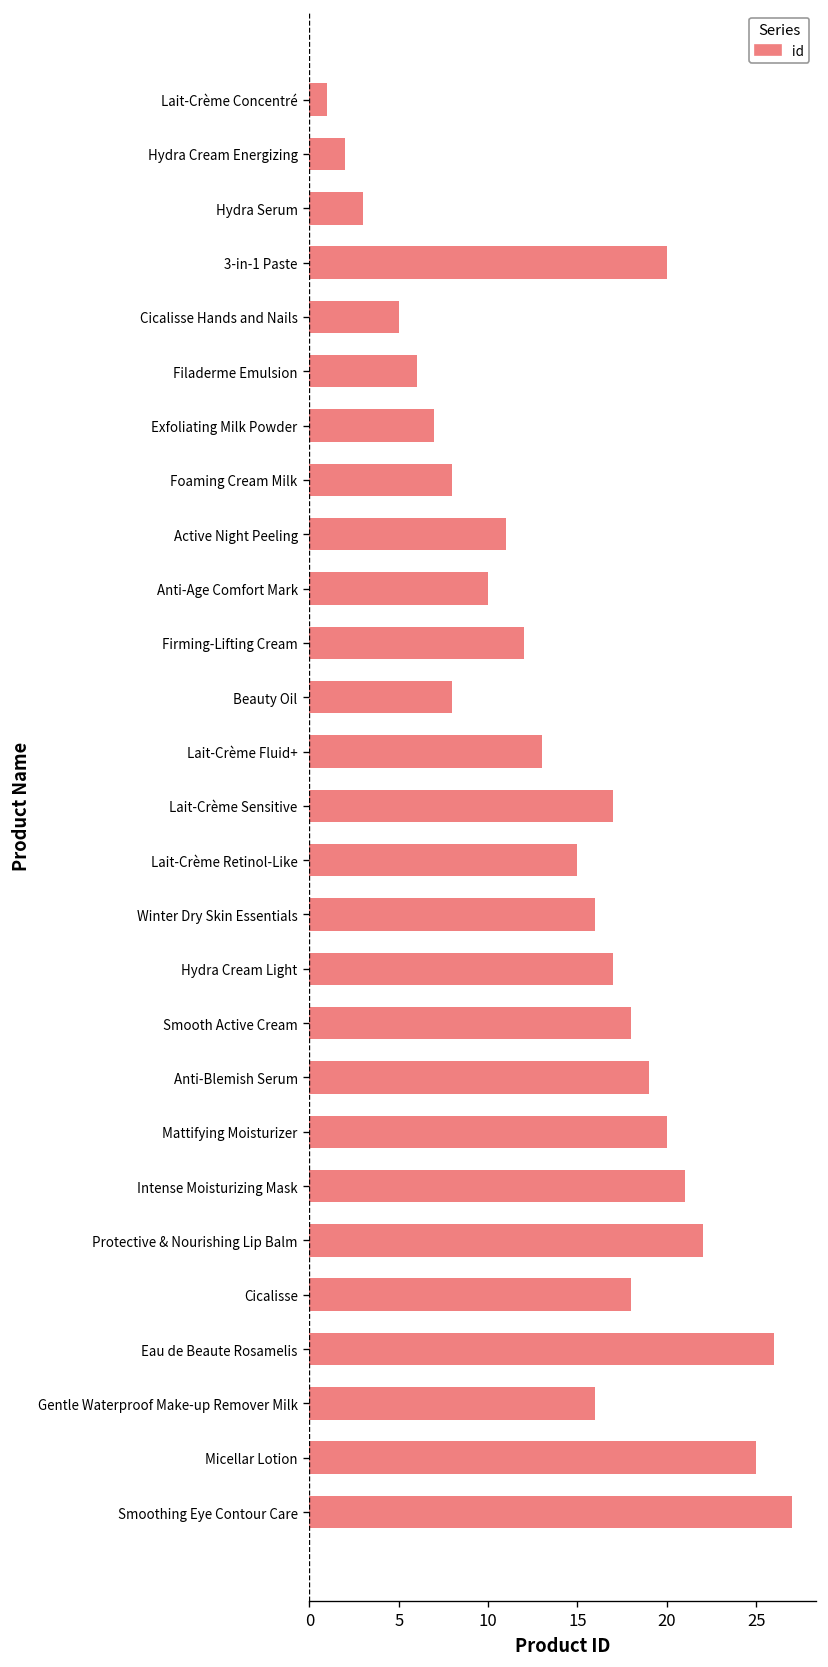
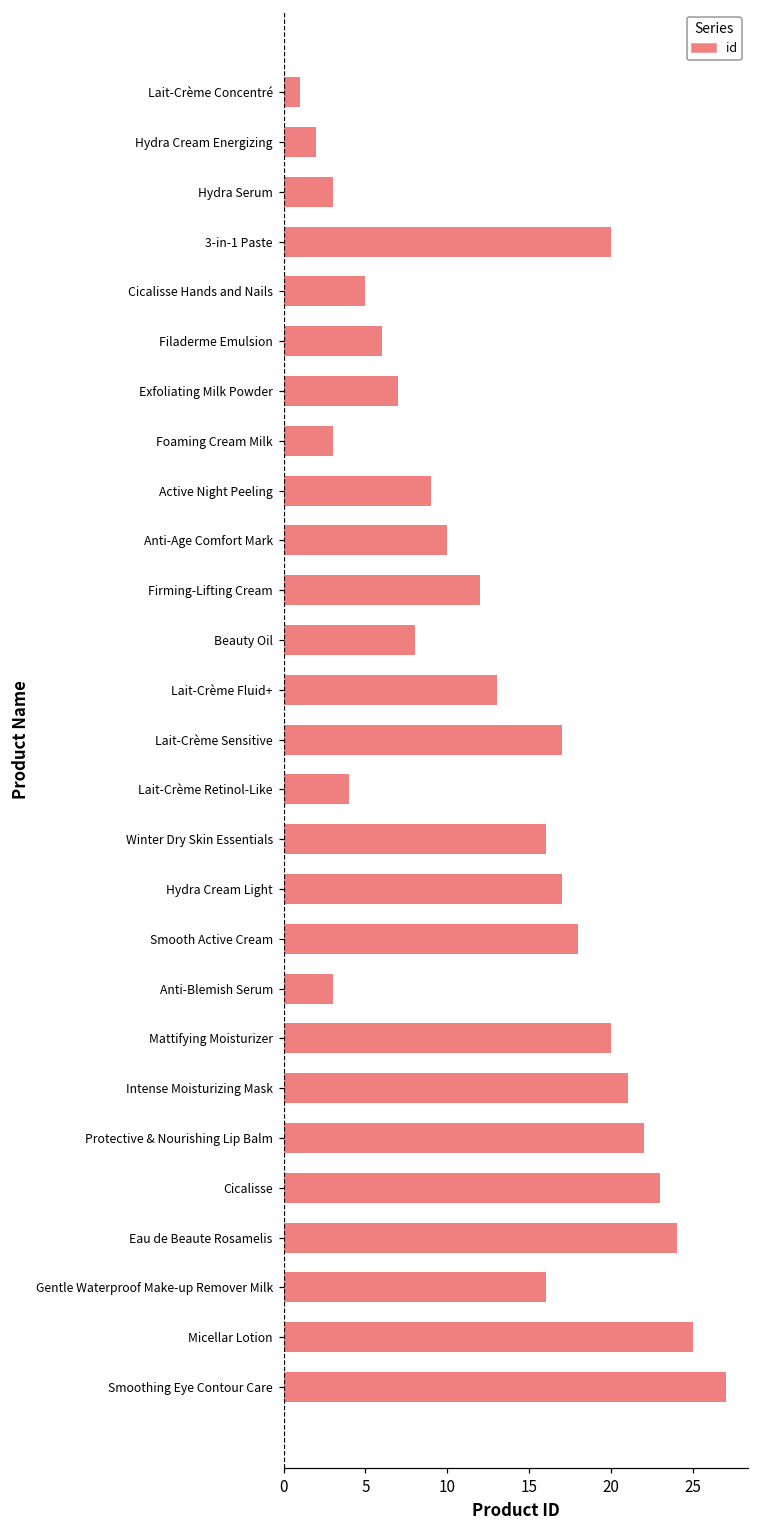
Foaming Cream Milk: 8 -> 3
Active Night Peeling: 11 -> 9
Lait-Crème Retinol-Like: 15 -> 4
Anti-Blemish Serum: 19 -> 3
Cicalisse: 18 -> 23
Eau de Beaute Rosamelis: 26 -> 24
